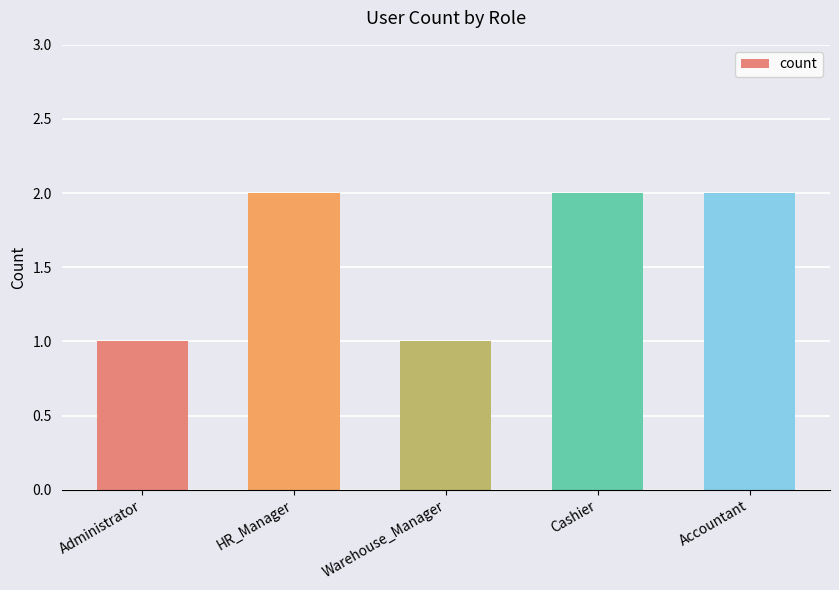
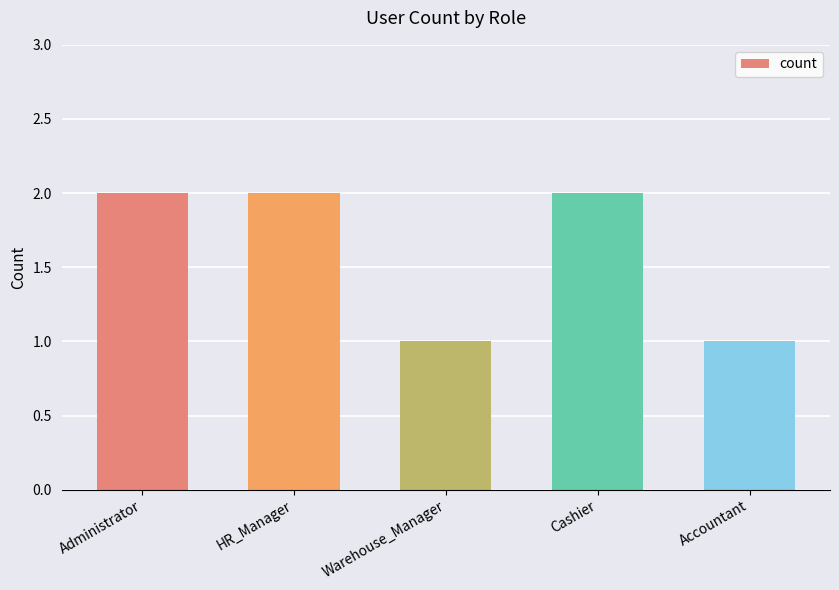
Administrator: 1 -> 2
Accountant: 2 -> 1
